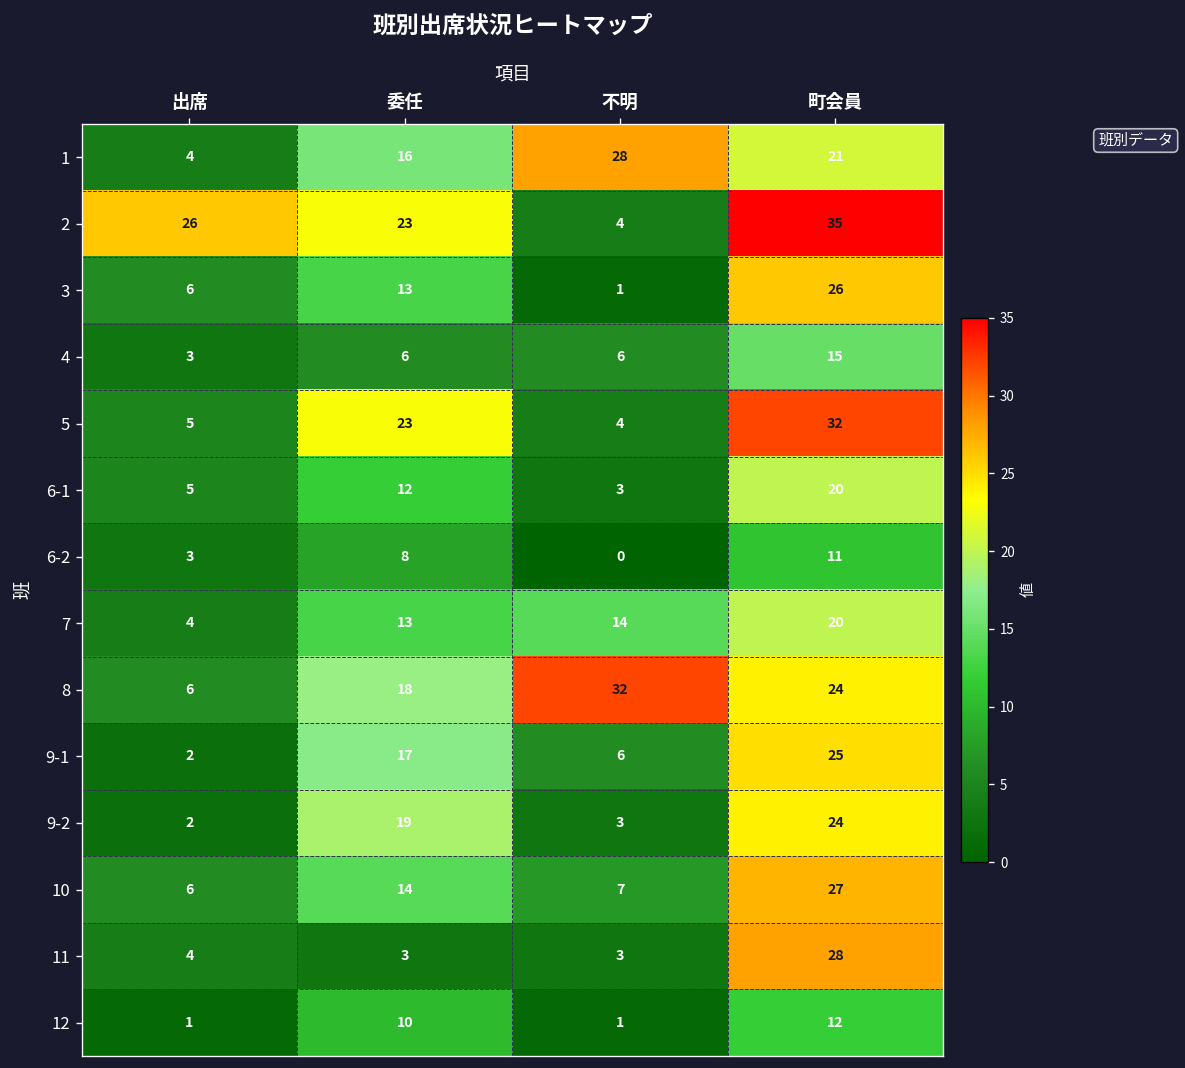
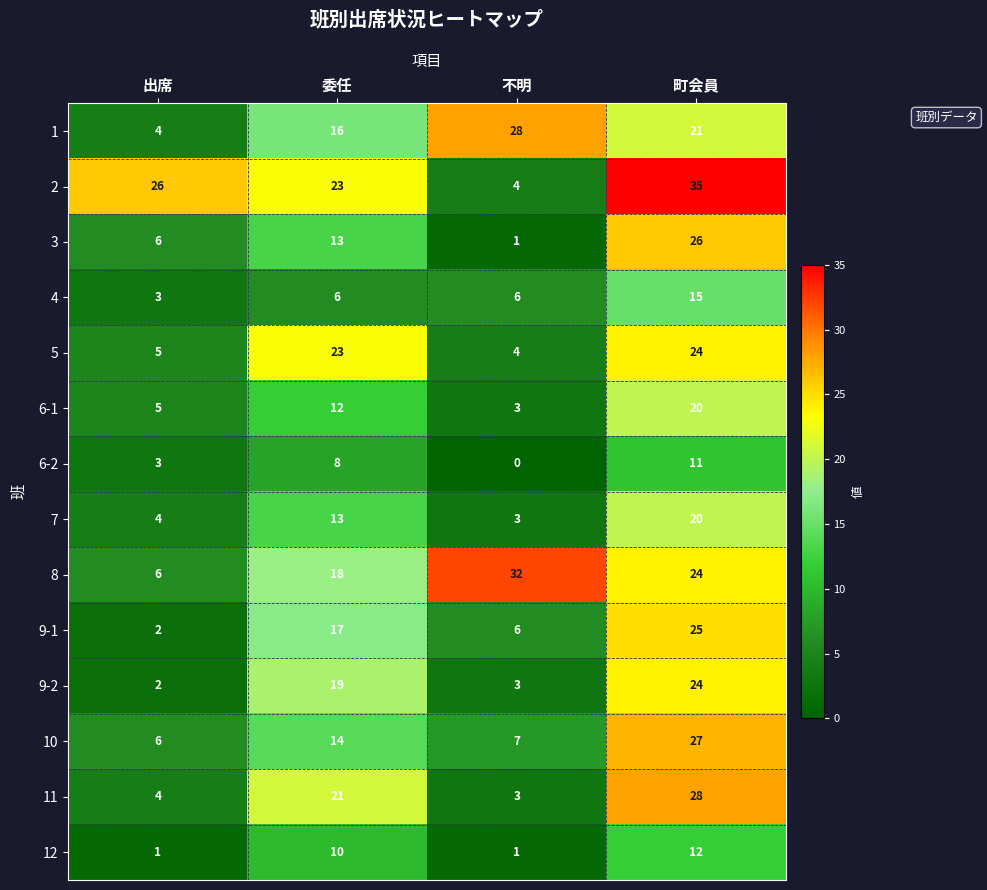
5, 町会員: 32 -> 24
7, 不明: 14 -> 3
11, 委任: 3 -> 21
